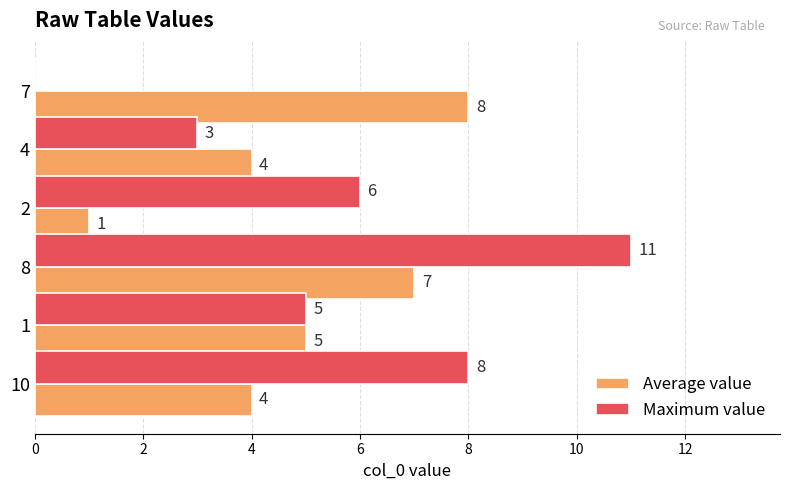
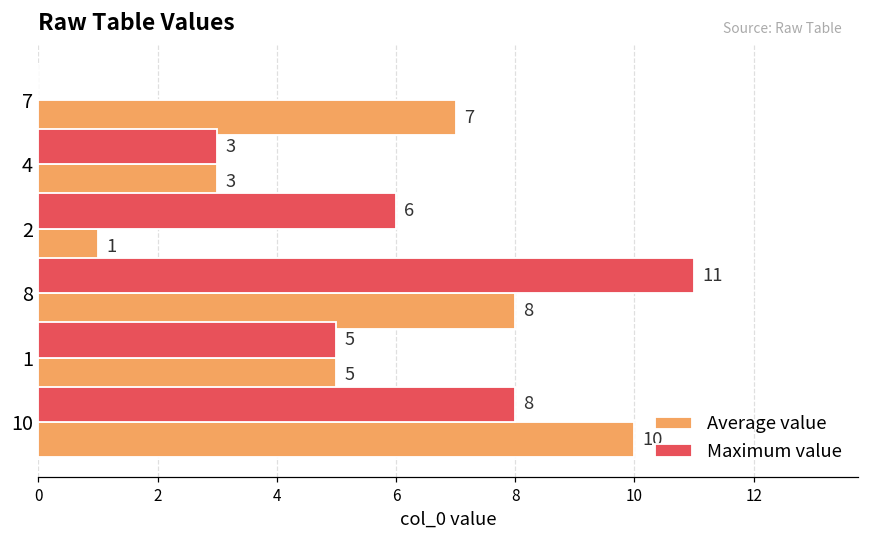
Average value, 7: 8 -> 7
Average value, 4: 4 -> 3
Average value, 8: 7 -> 8
Average value, 10: 4 -> 10
